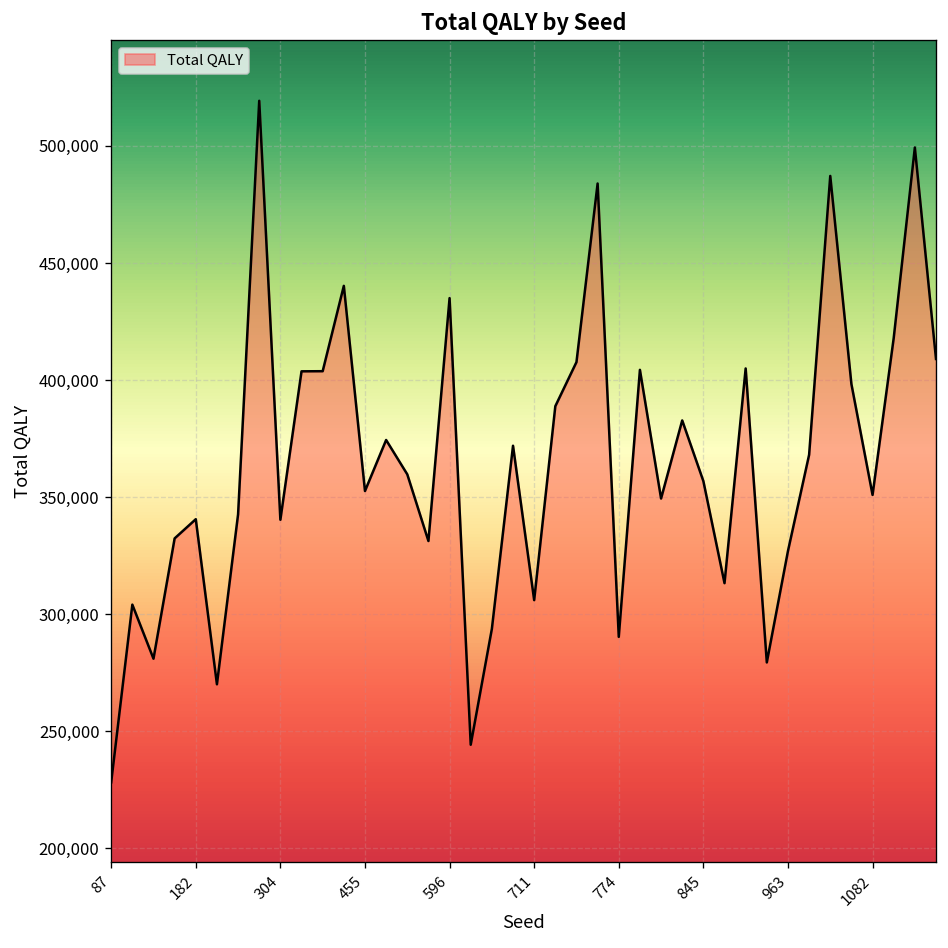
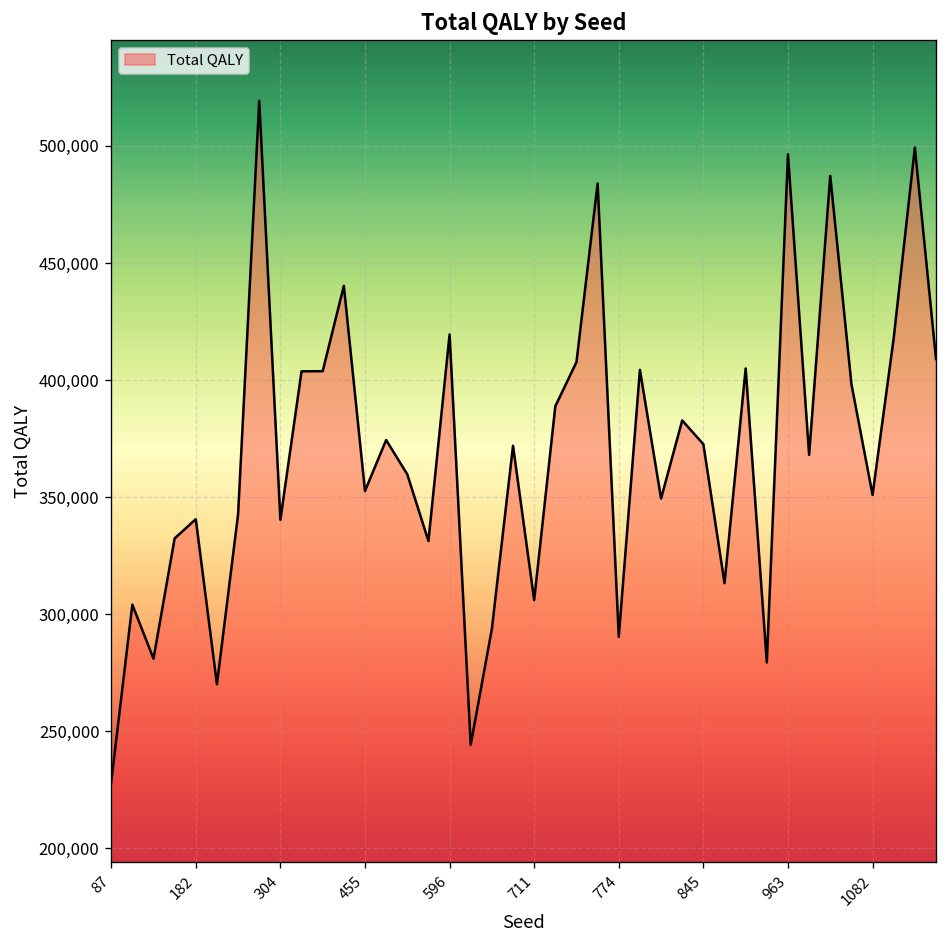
596: 435,000 -> 419,000
845: 357,000 -> 373,000
963: 327,000 -> 496,000
